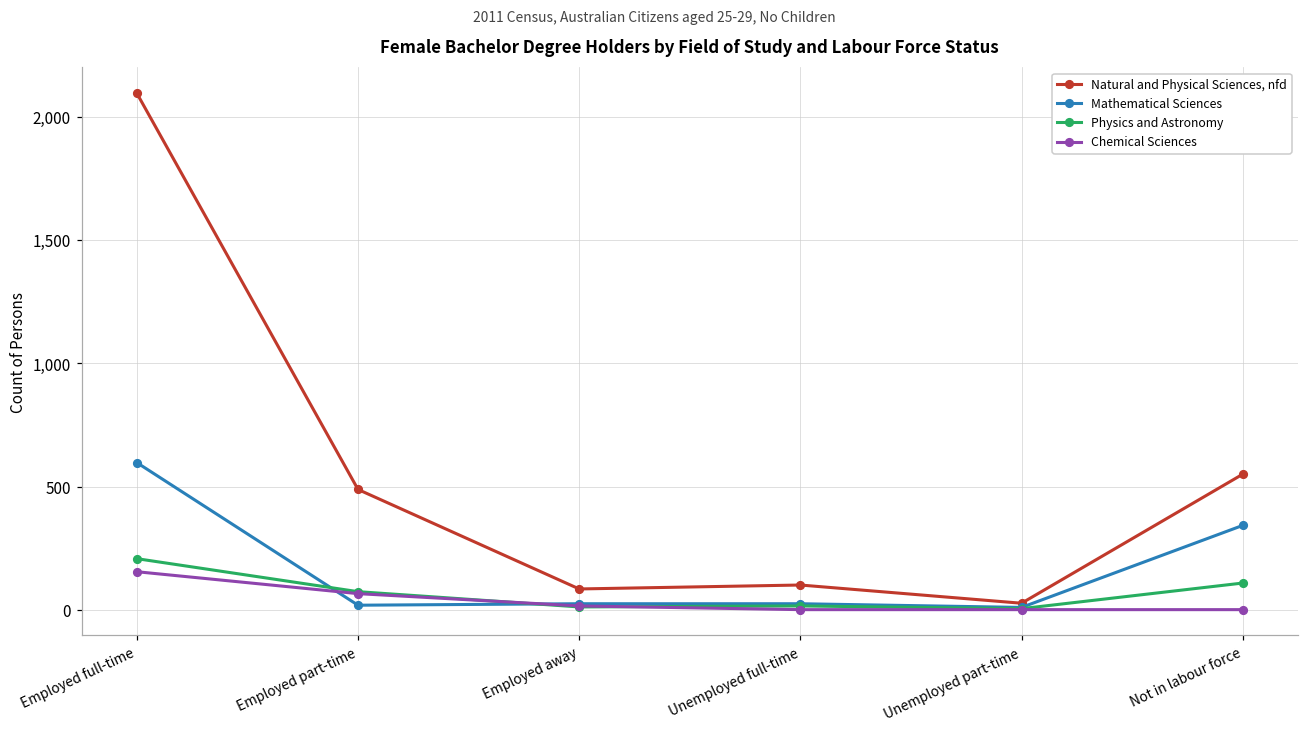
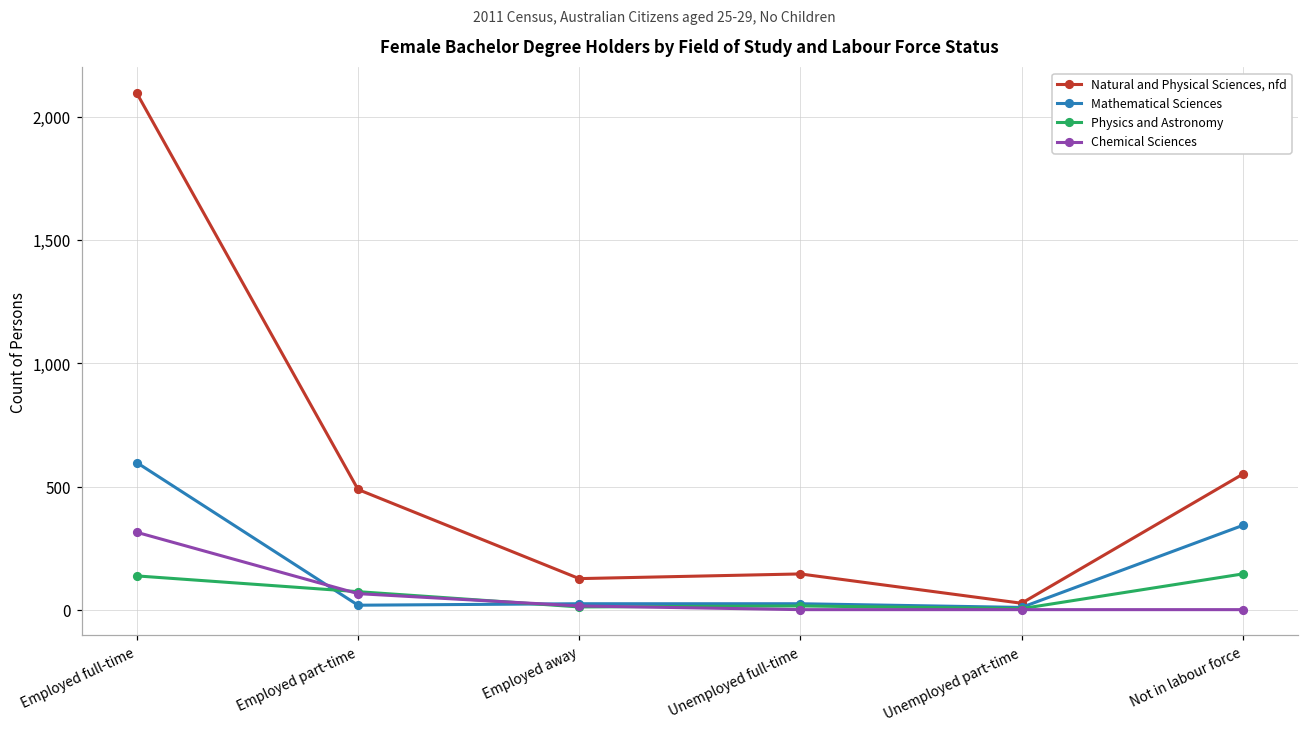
Physics and Astronomy, Employed full-time: 210 -> 140
Chemical Sciences, Employed full-time: 150 -> 310
Natural and Physical Sciences, nfd, Employed away: 80 -> 130
Natural and Physical Sciences, nfd, Unemployed full-time: 100 -> 150
Physics and Astronomy, Not in labour force: 110 -> 150
